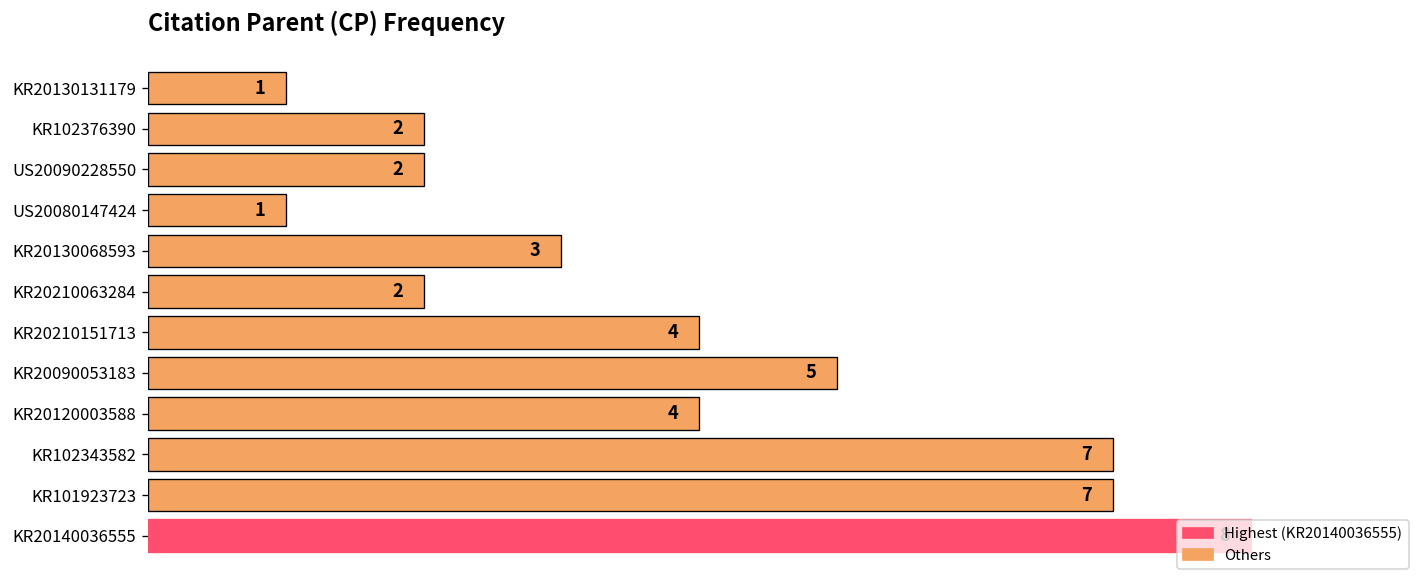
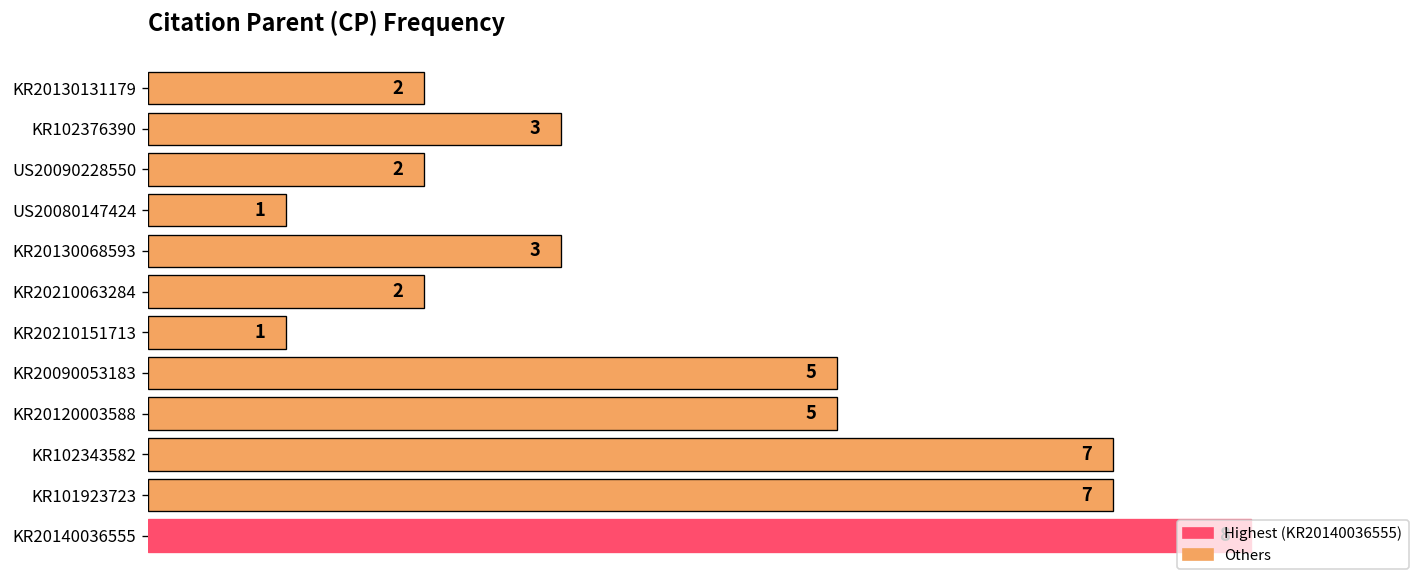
KR20130131179: 1 -> 2
KR102376390: 2 -> 3
KR20210151713: 4 -> 1
KR20120003588: 4 -> 5
